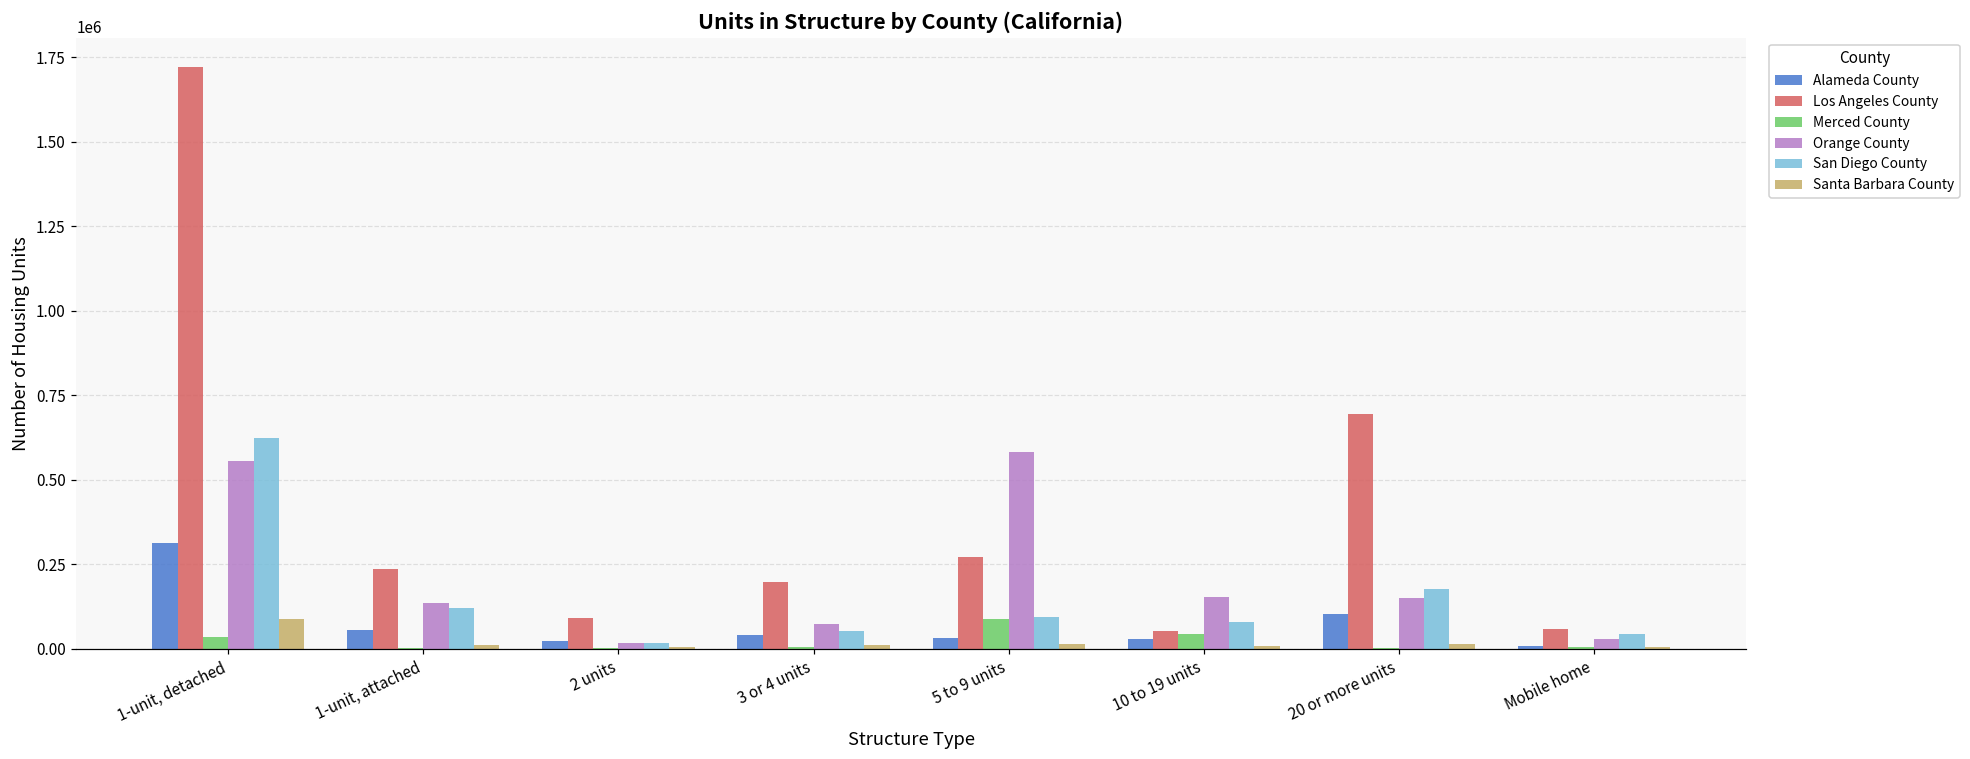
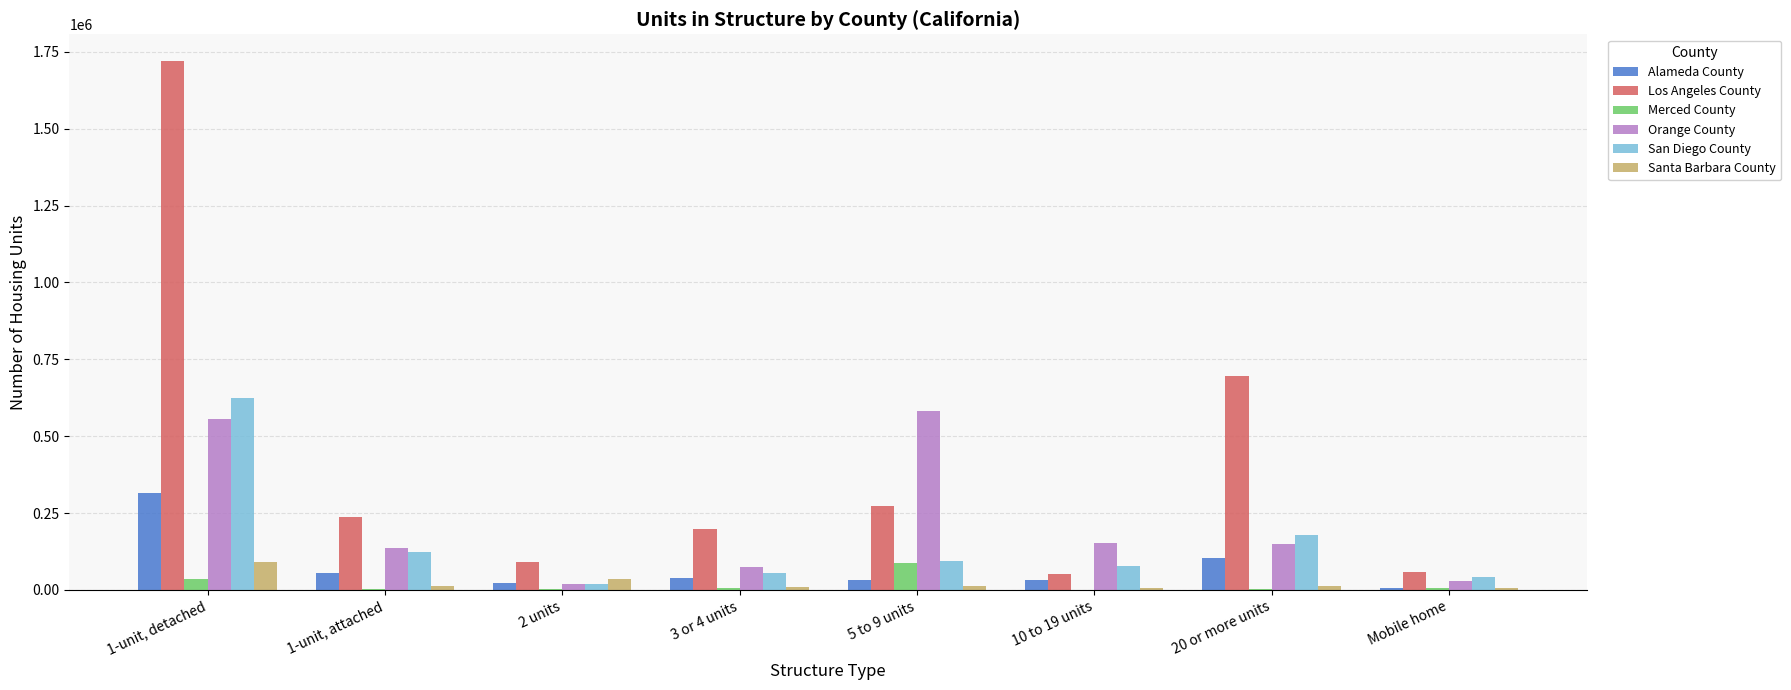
Santa Barbara County, 2 units: 0 -> 40000
Merced County, 10 to 19 units: 40000 -> 0
